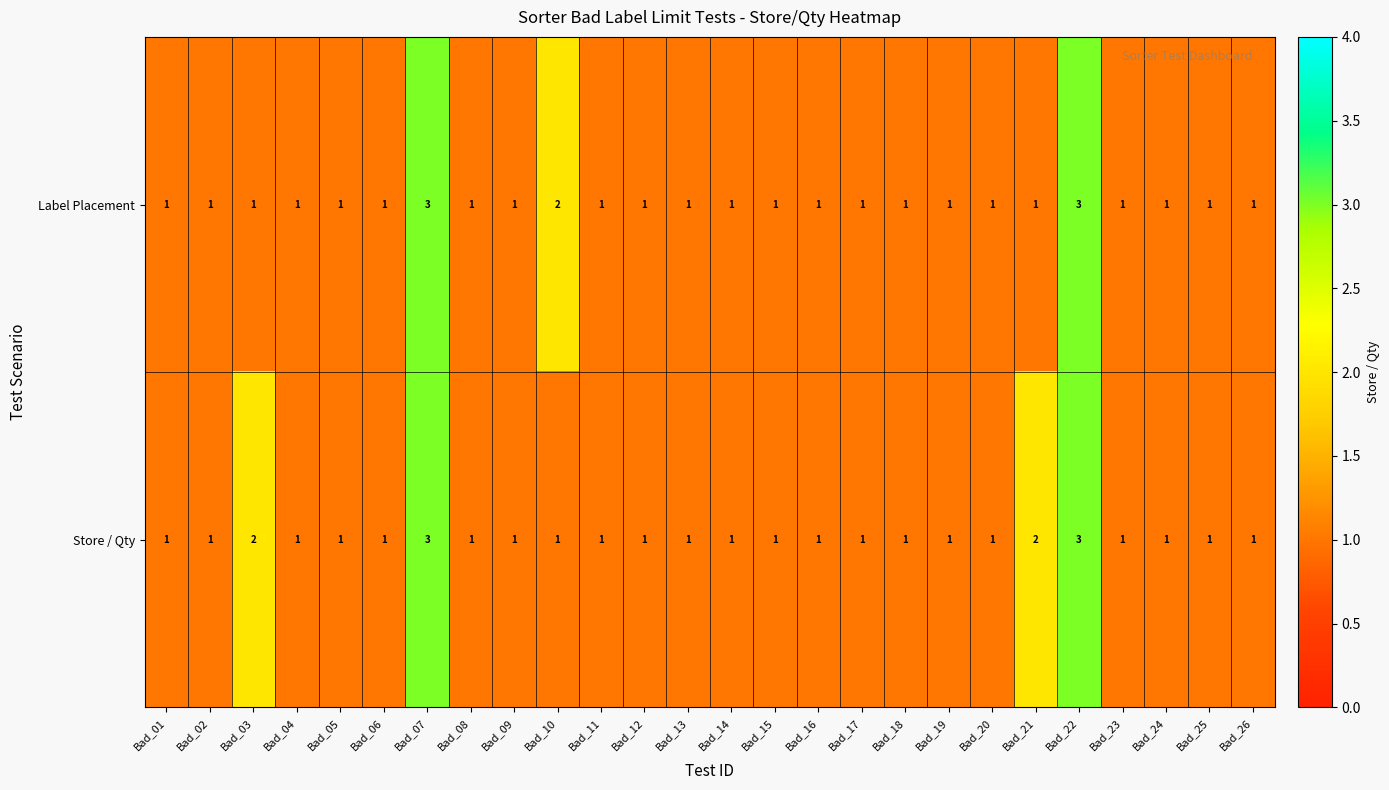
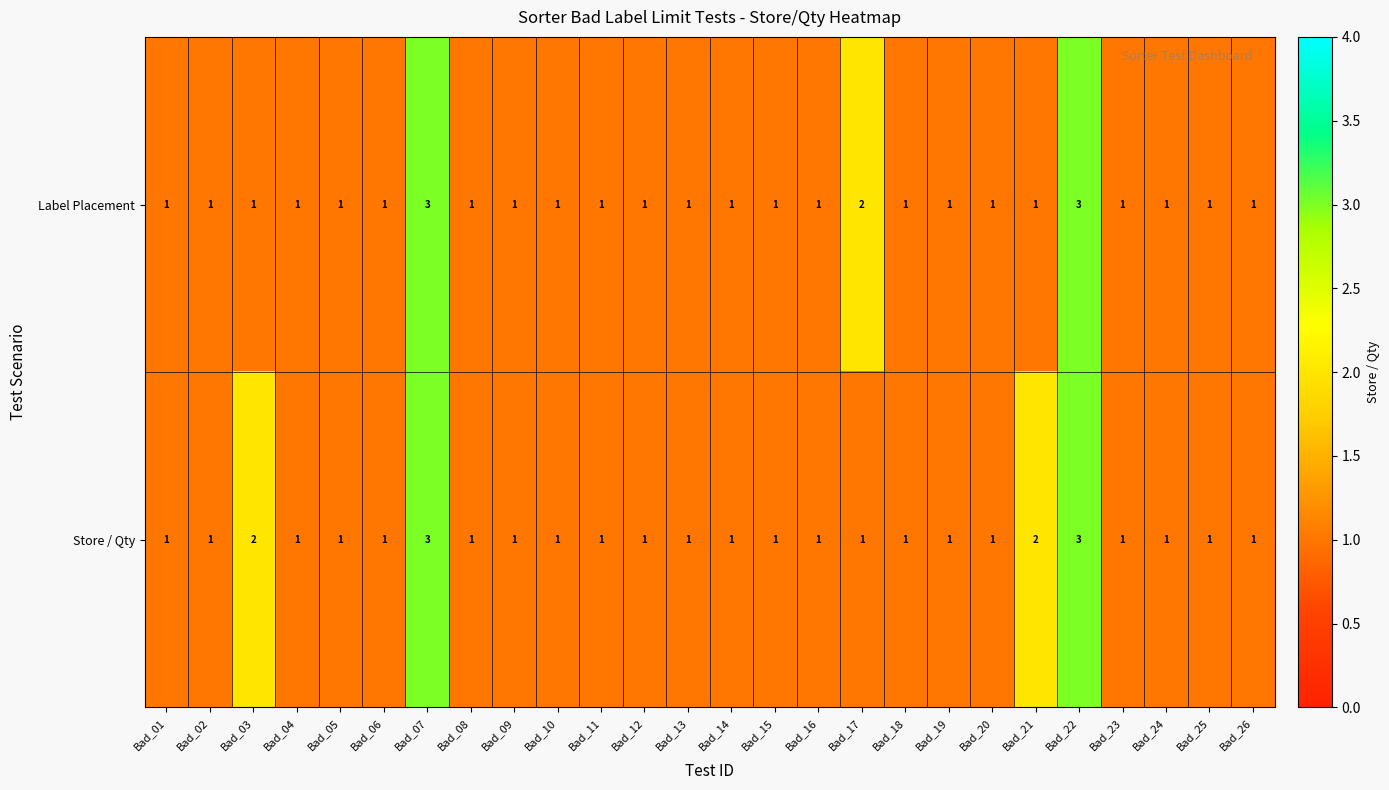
Label Placement, Bad_10: 2 -> 1
Label Placement, Bad_17: 1 -> 2
